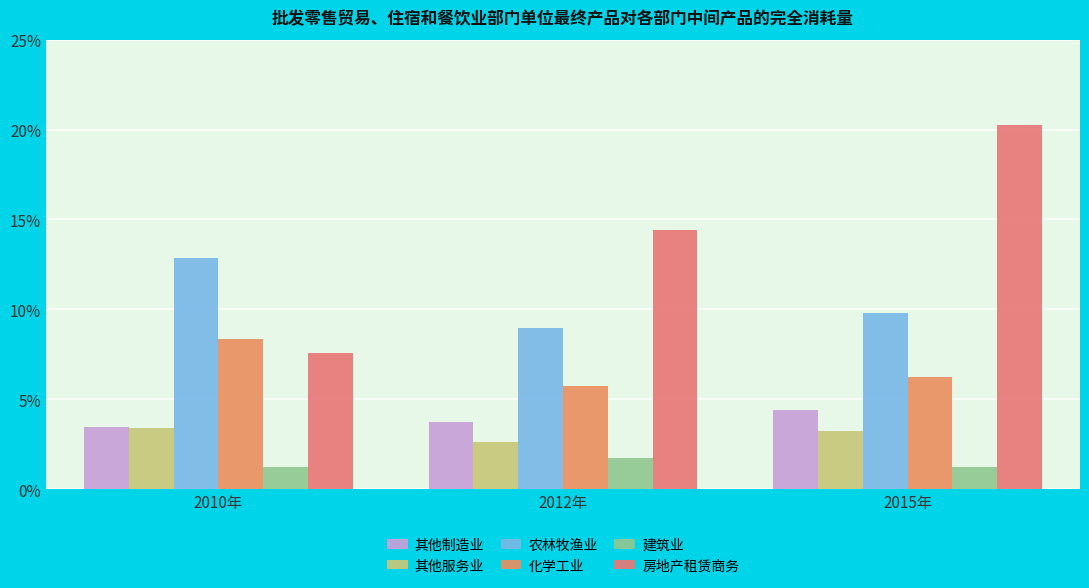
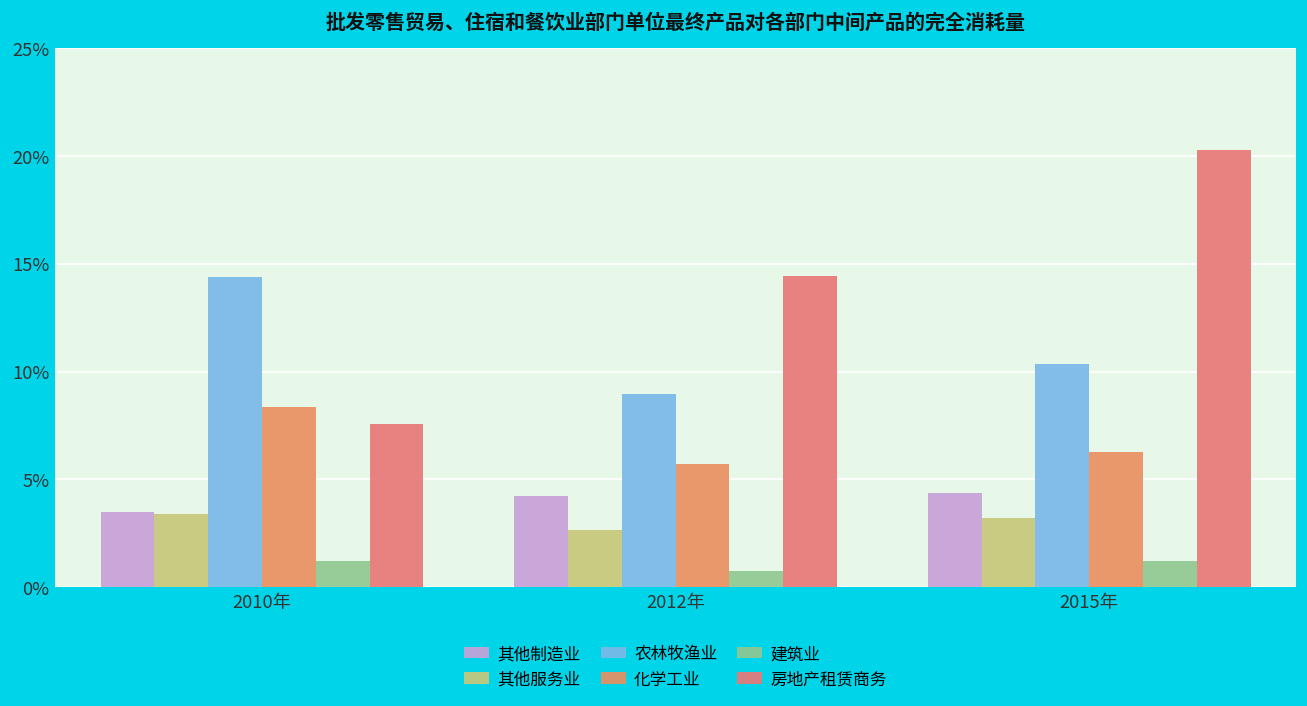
农林牧渔业, 2010年: 12.9% -> 14.4%
其他制造业, 2012年: 3.7% -> 4.3%
建筑业, 2012年: 1.7% -> 0.7%
农林牧渔业, 2015年: 9.8% -> 10.4%
